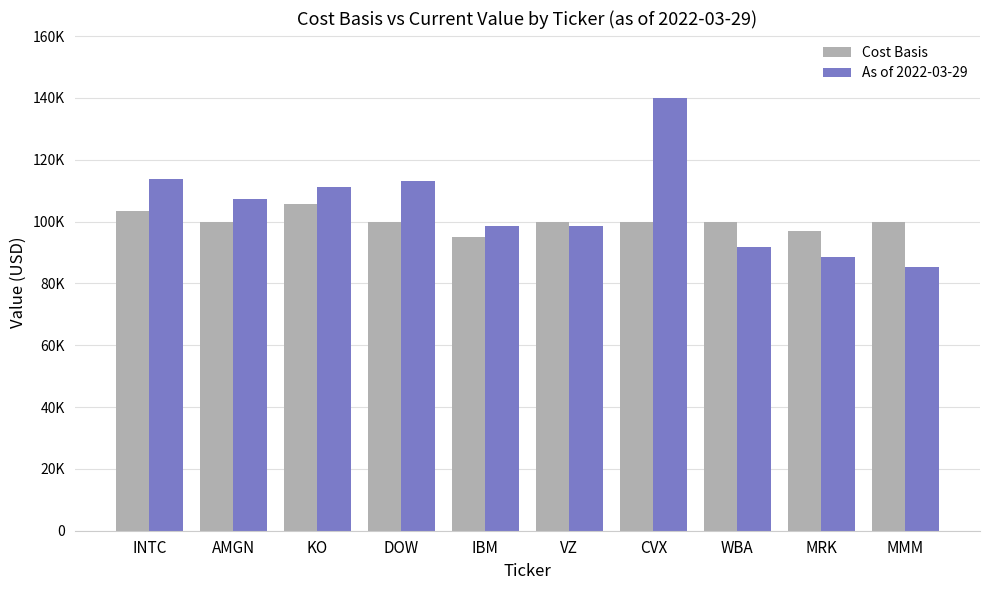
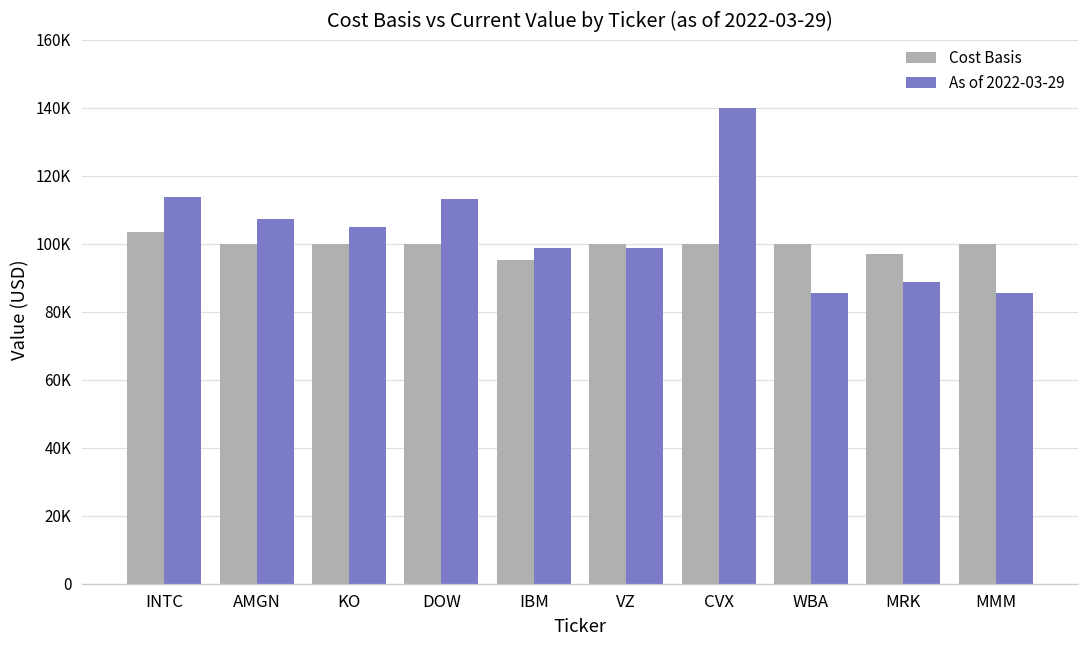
Cost Basis, KO: 106000 -> 100000
As of 2022-03-29, KO: 111000 -> 105000
As of 2022-03-29, WBA: 92000 -> 86000
